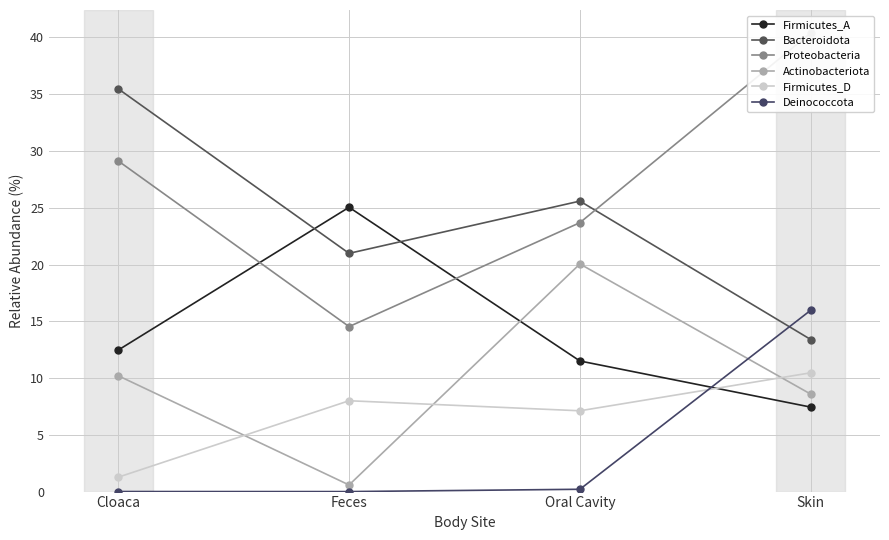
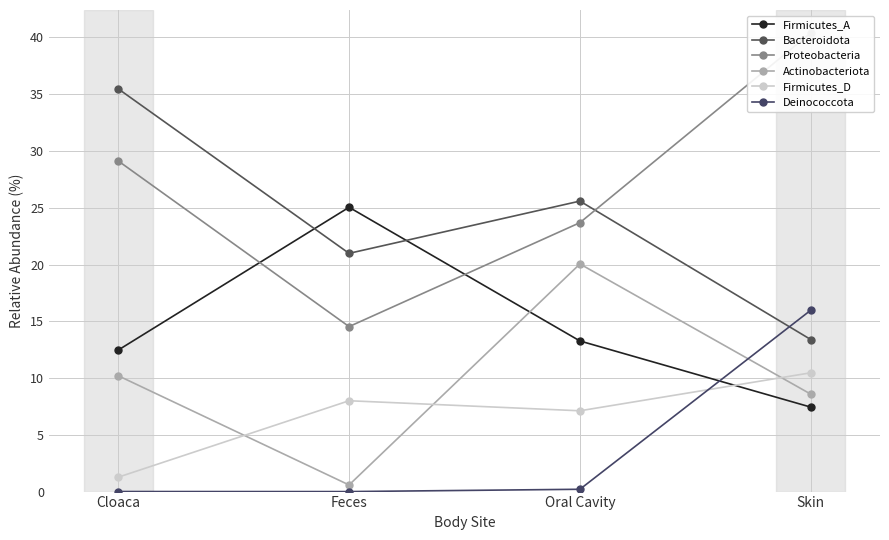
Firmicutes_A, Oral Cavity: 11.5 -> 13.3
